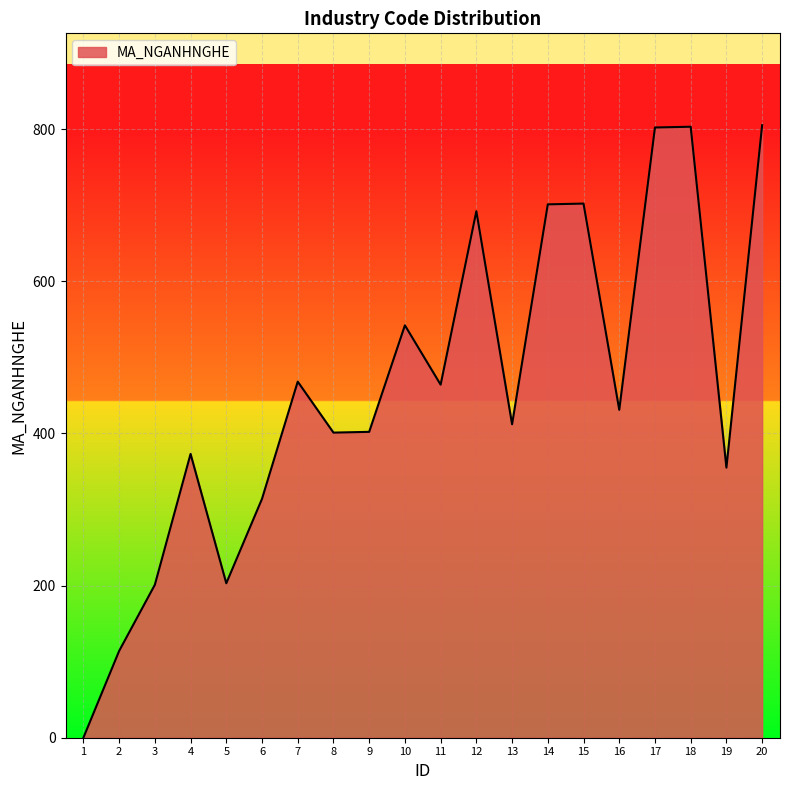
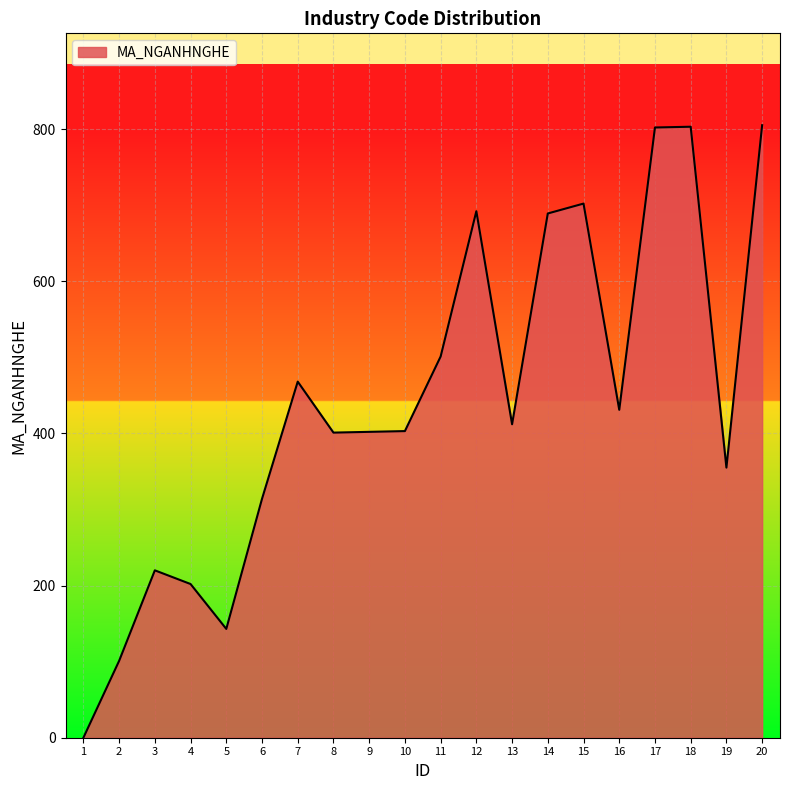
2: 110 -> 100
3: 200 -> 220
4: 370 -> 200
5: 200 -> 140
10: 540 -> 400
11: 460 -> 500
14: 700 -> 690
